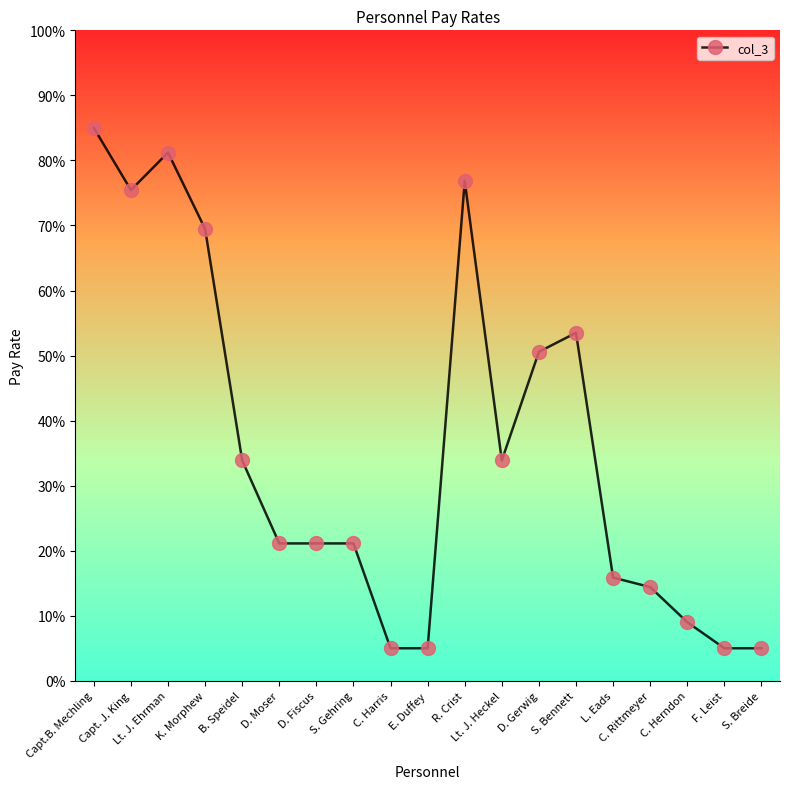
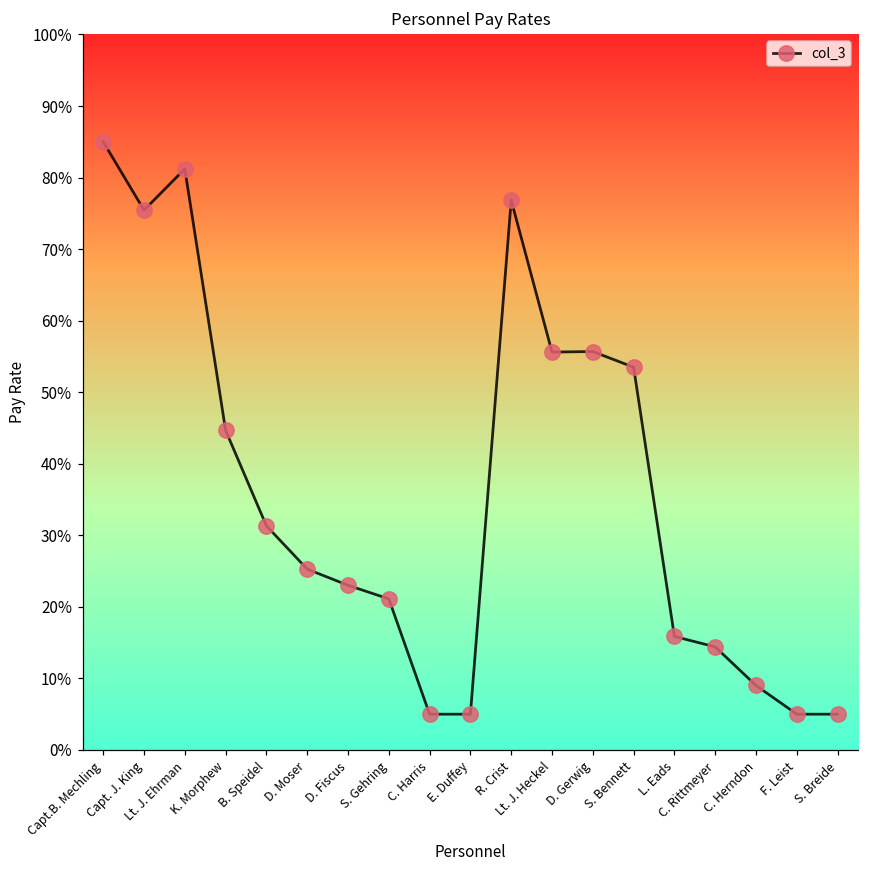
K. Morphew: 69% -> 45%
B. Speidel: 34% -> 31%
D. Moser: 21% -> 25%
D. Fiscus: 21% -> 23%
Lt. J. Heckel: 34% -> 56%
D. Gerwig: 51% -> 56%
